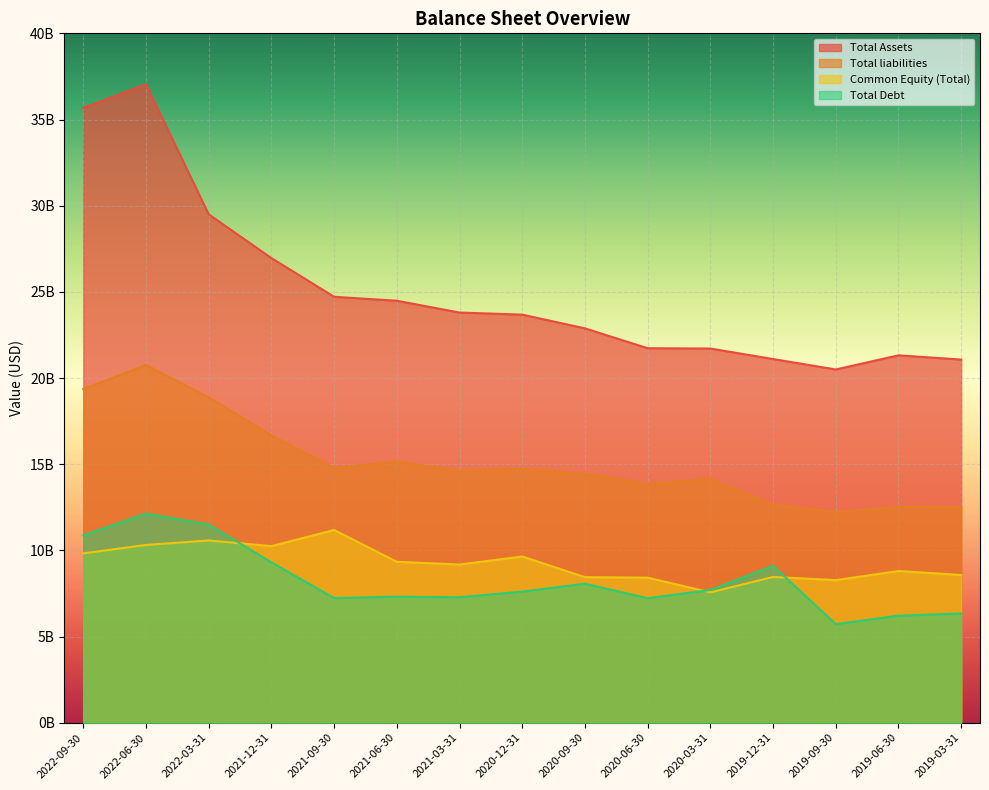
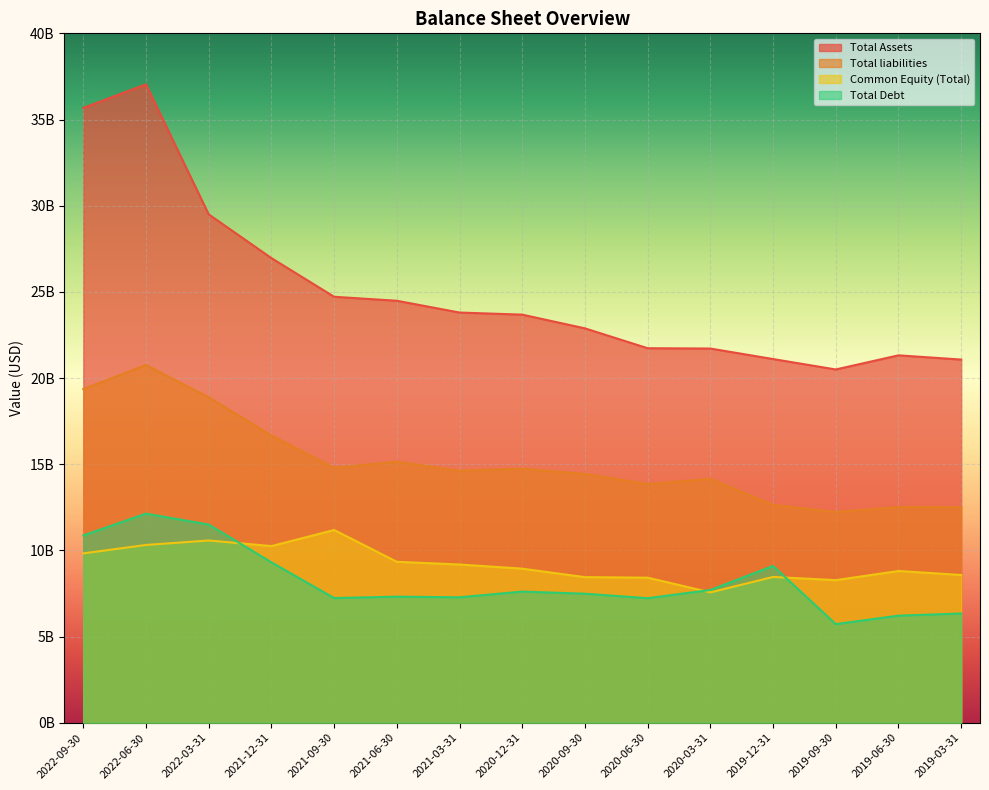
Common Equity (Total), 2020-12-31: 9600000000 -> 8900000000
Total Debt, 2020-09-30: 8100000000 -> 7500000000
